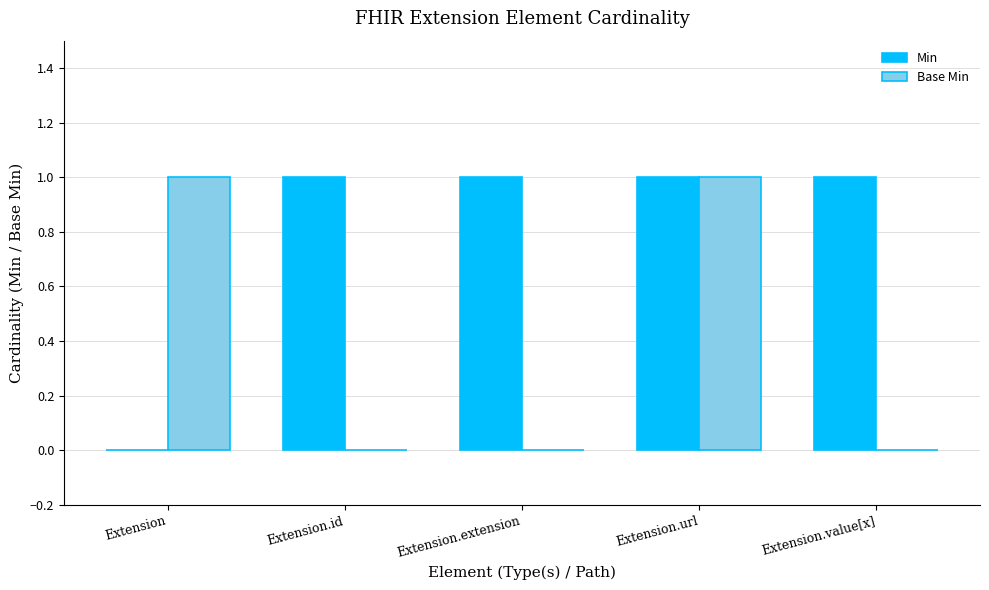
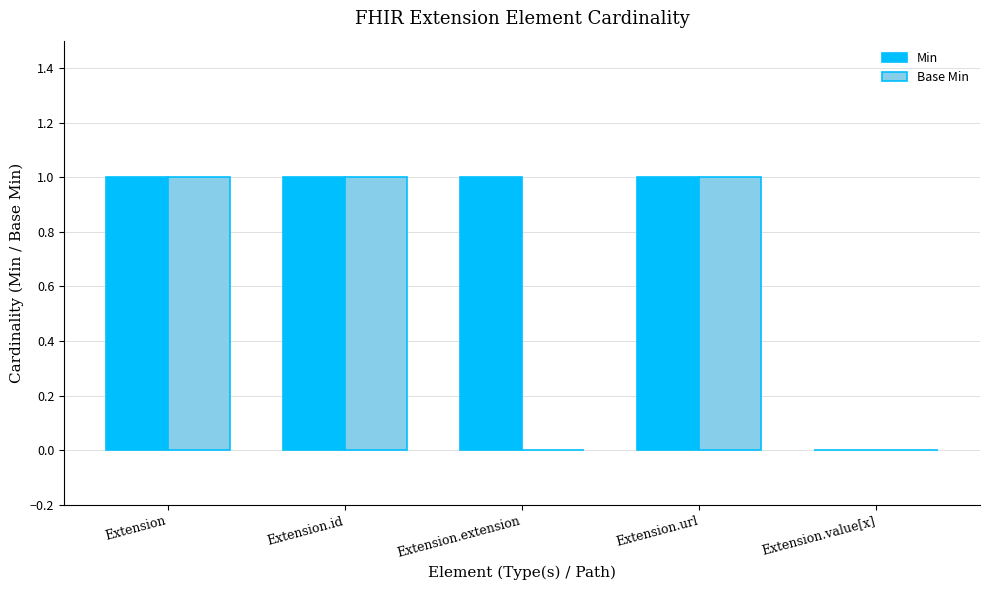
Min, Extension: 0 -> 1
Base Min, Extension.id: 0 -> 1
Min, Extension.value[x]: 1 -> 0
